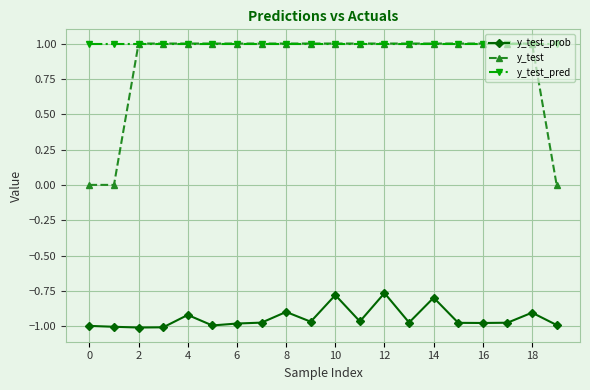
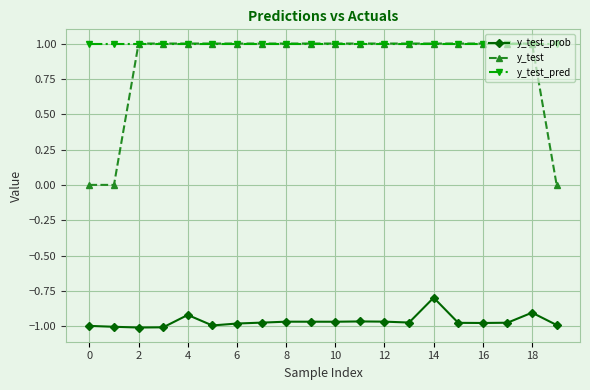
y_test_prob, 8: -0.90 -> -0.97
y_test_prob, 10: -0.78 -> -0.97
y_test_prob, 12: -0.77 -> -0.97
